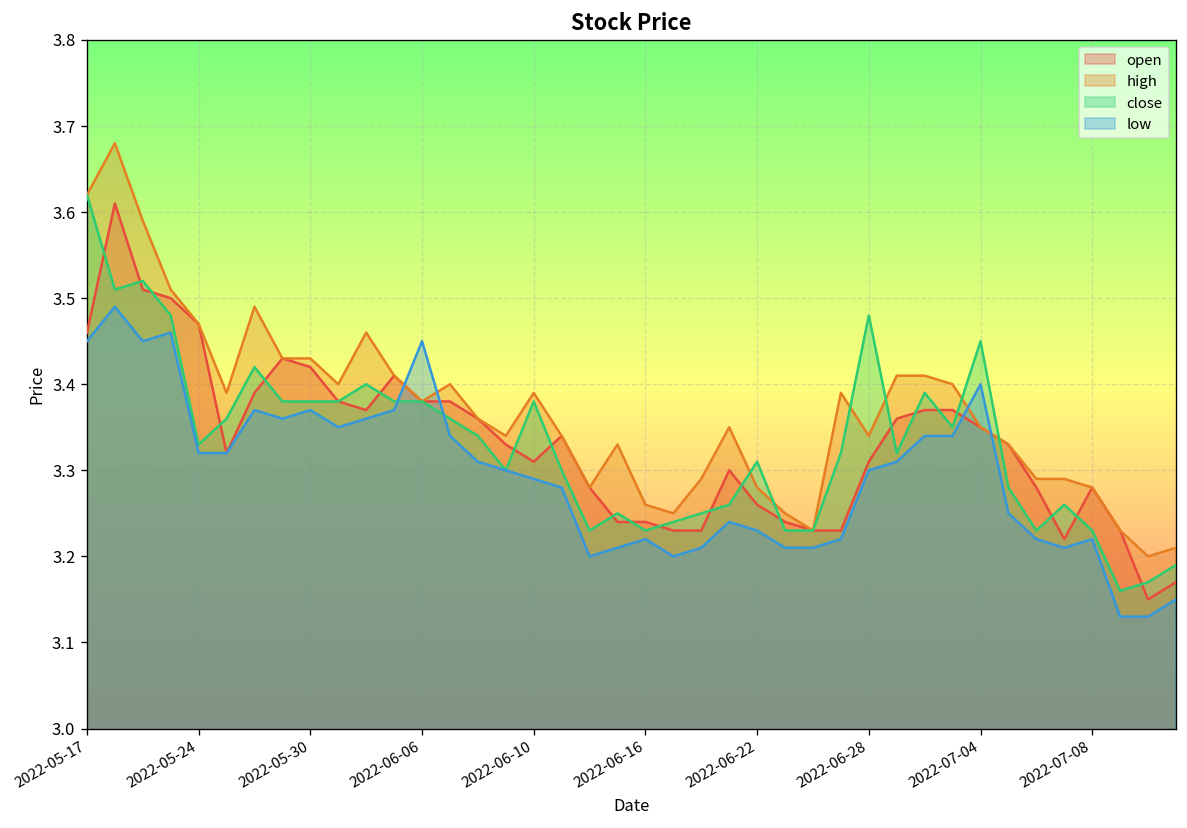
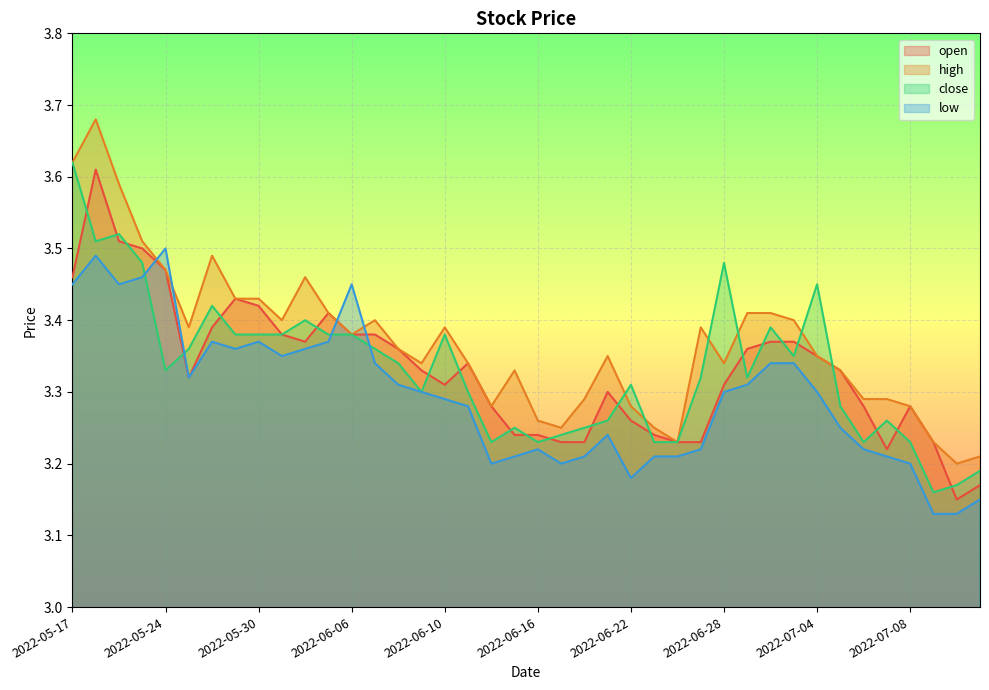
low, 2022-05-24: 3.32 -> 3.50
low, 2022-06-22: 3.23 -> 3.18
low, 2022-07-04: 3.4 -> 3.3
low, 2022-07-08: 3.22 -> 3.20
